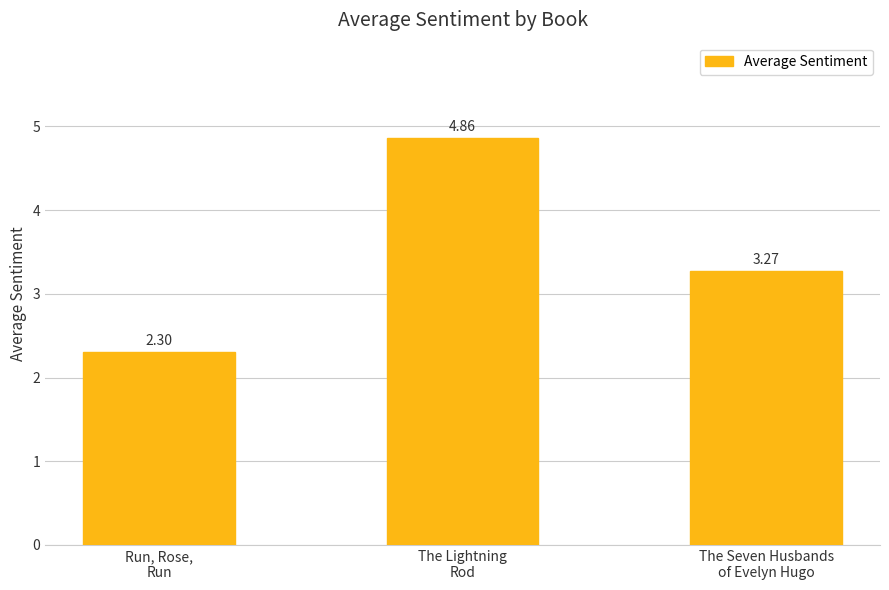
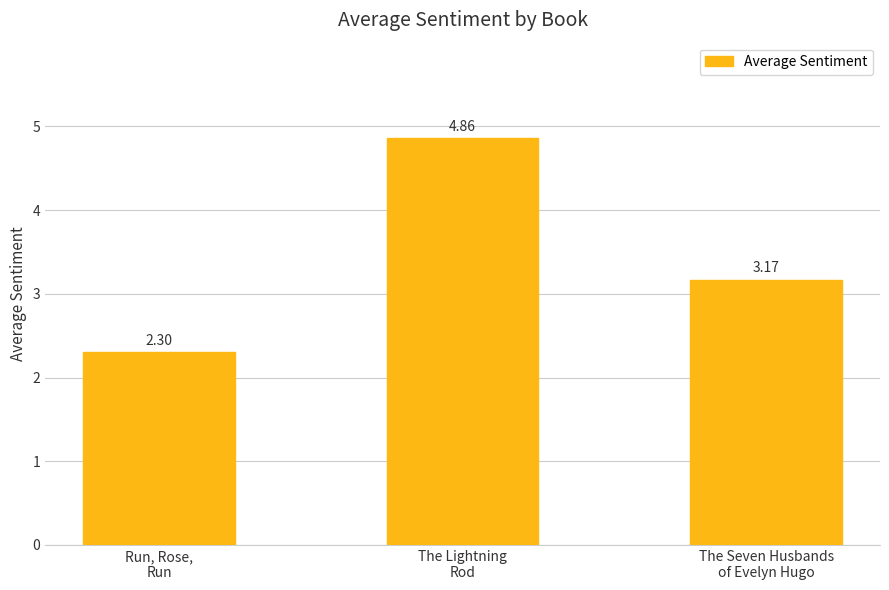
The Seven Husbands of Evelyn Hugo: 3.27 -> 3.17
